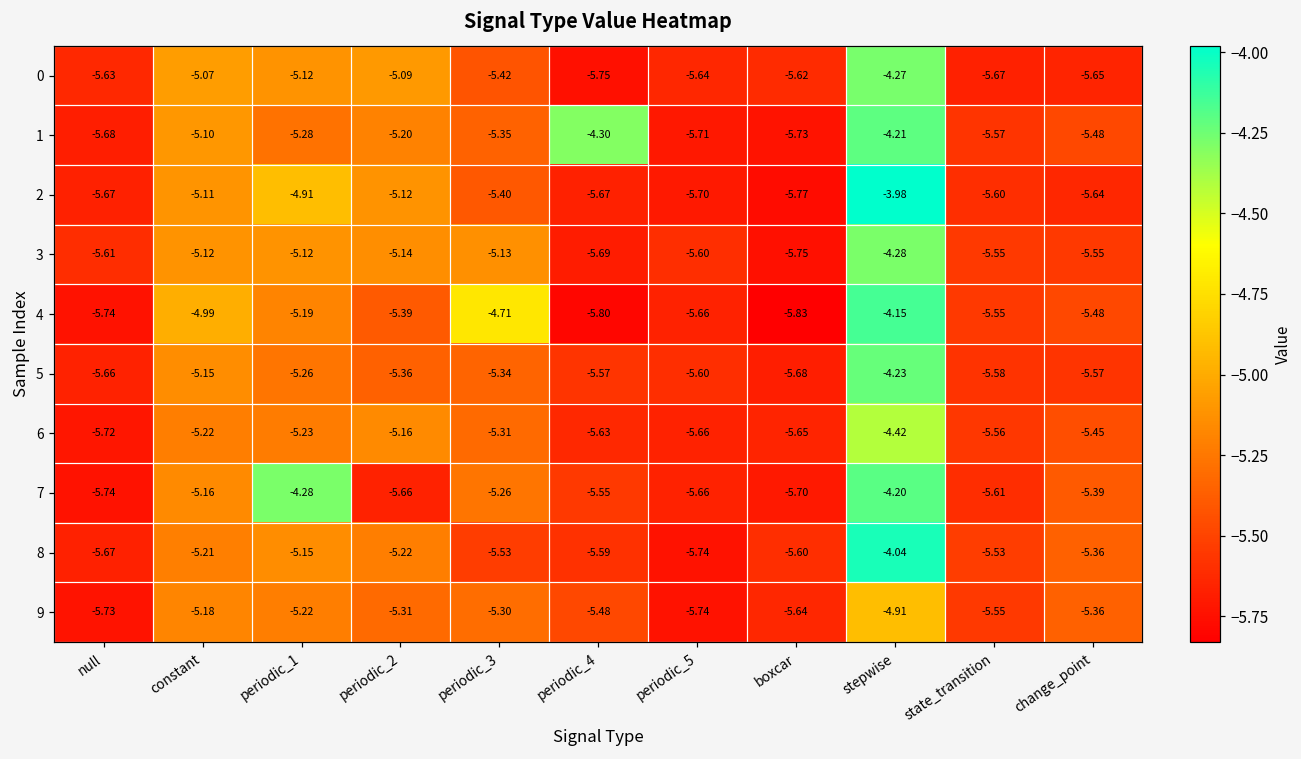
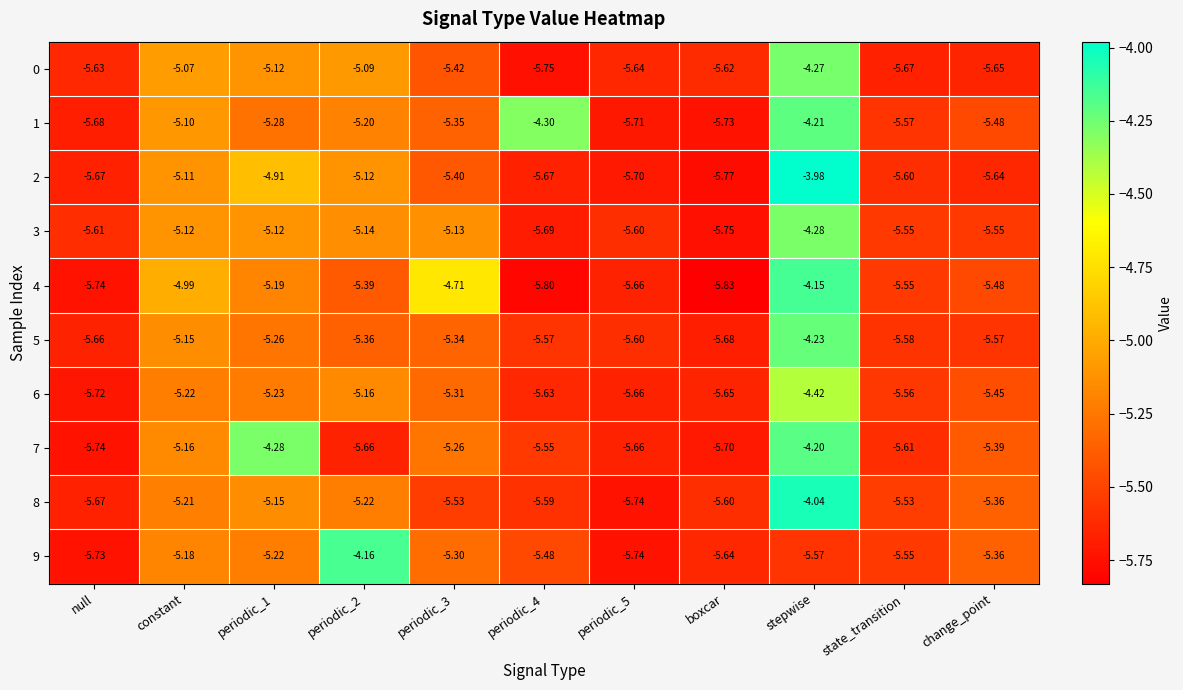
9, periodic_2: -5.31 -> -4.16
9, stepwise: -4.91 -> -5.57
